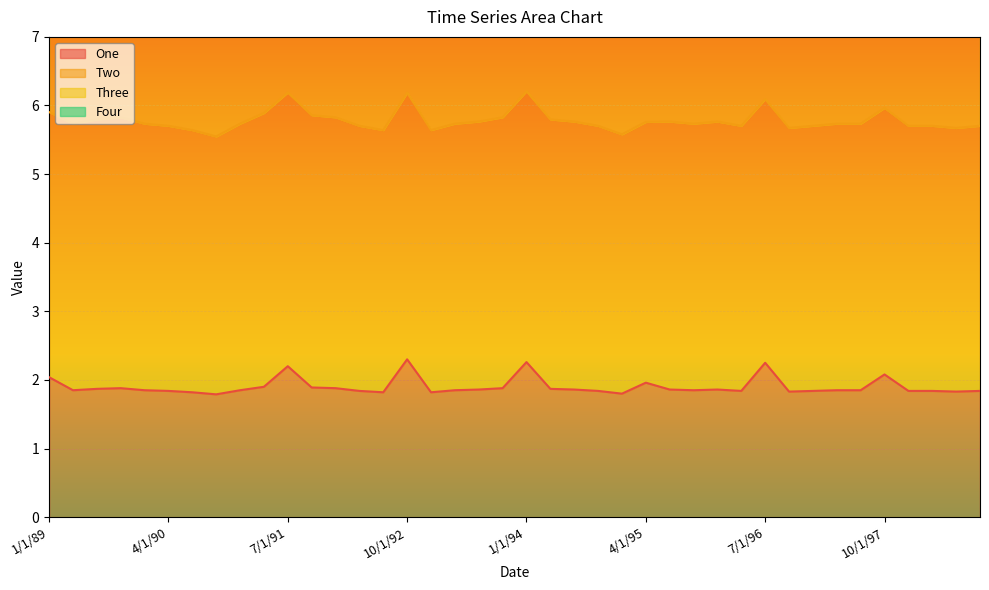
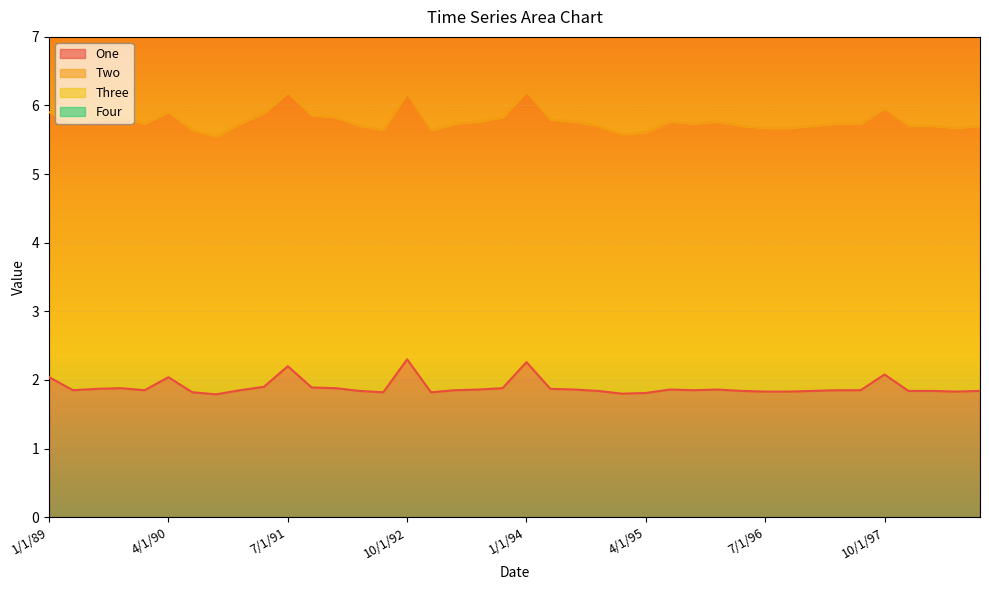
One, 4/1/90: 1.8 -> 2.0
One, 4/1/95: 2.0 -> 1.8
One, 7/1/96: 2.3 -> 1.8
